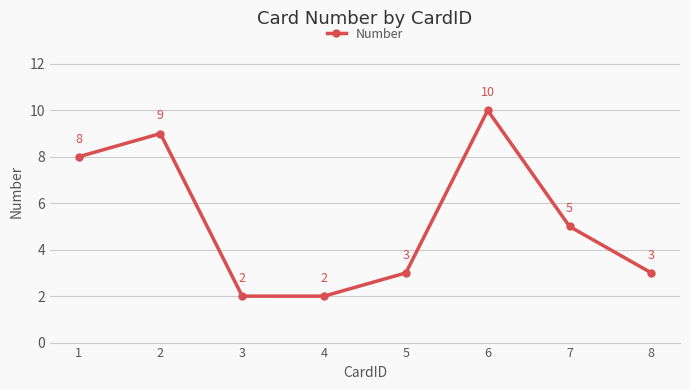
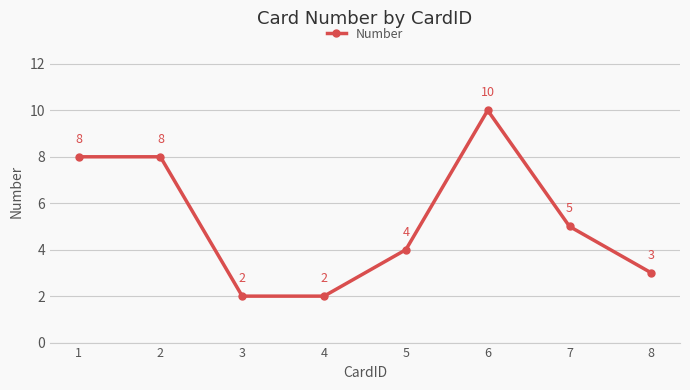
2: 9 -> 8
5: 3 -> 4
